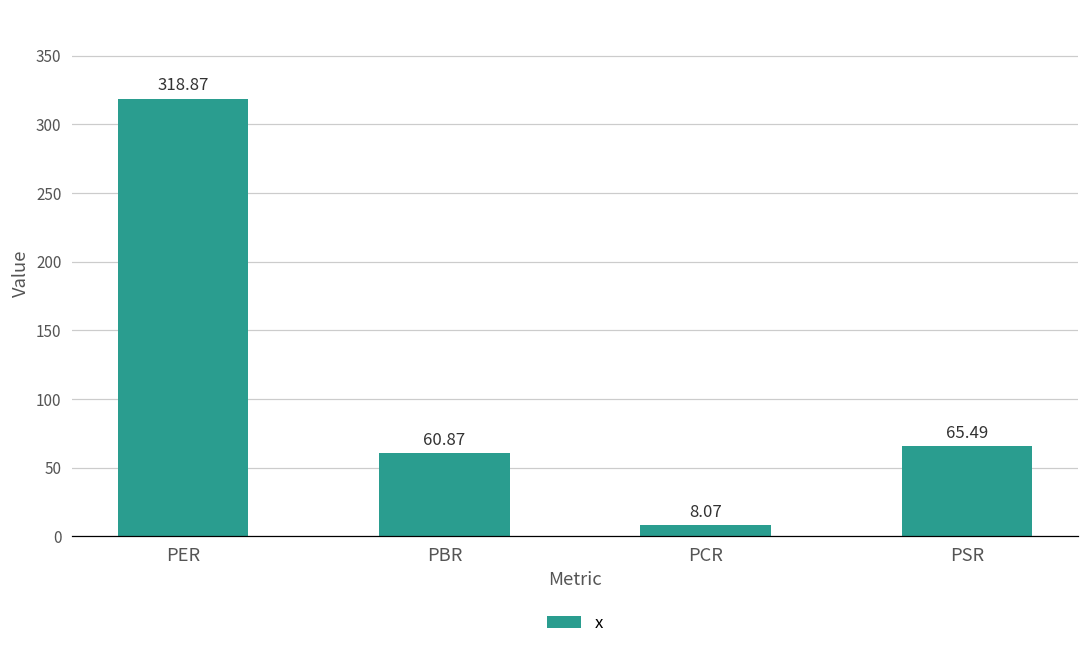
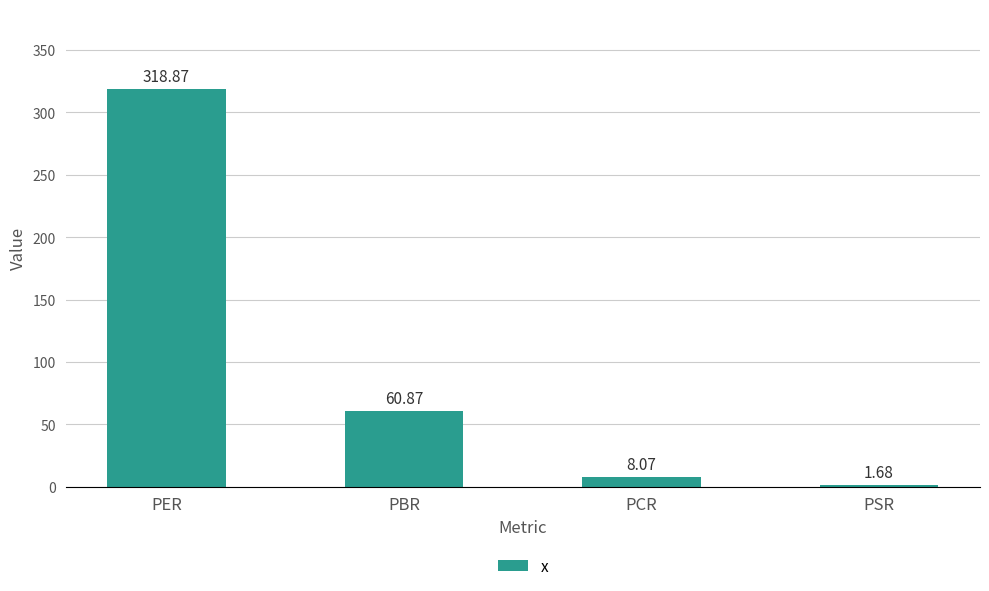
PSR: 65.49 -> 1.68
